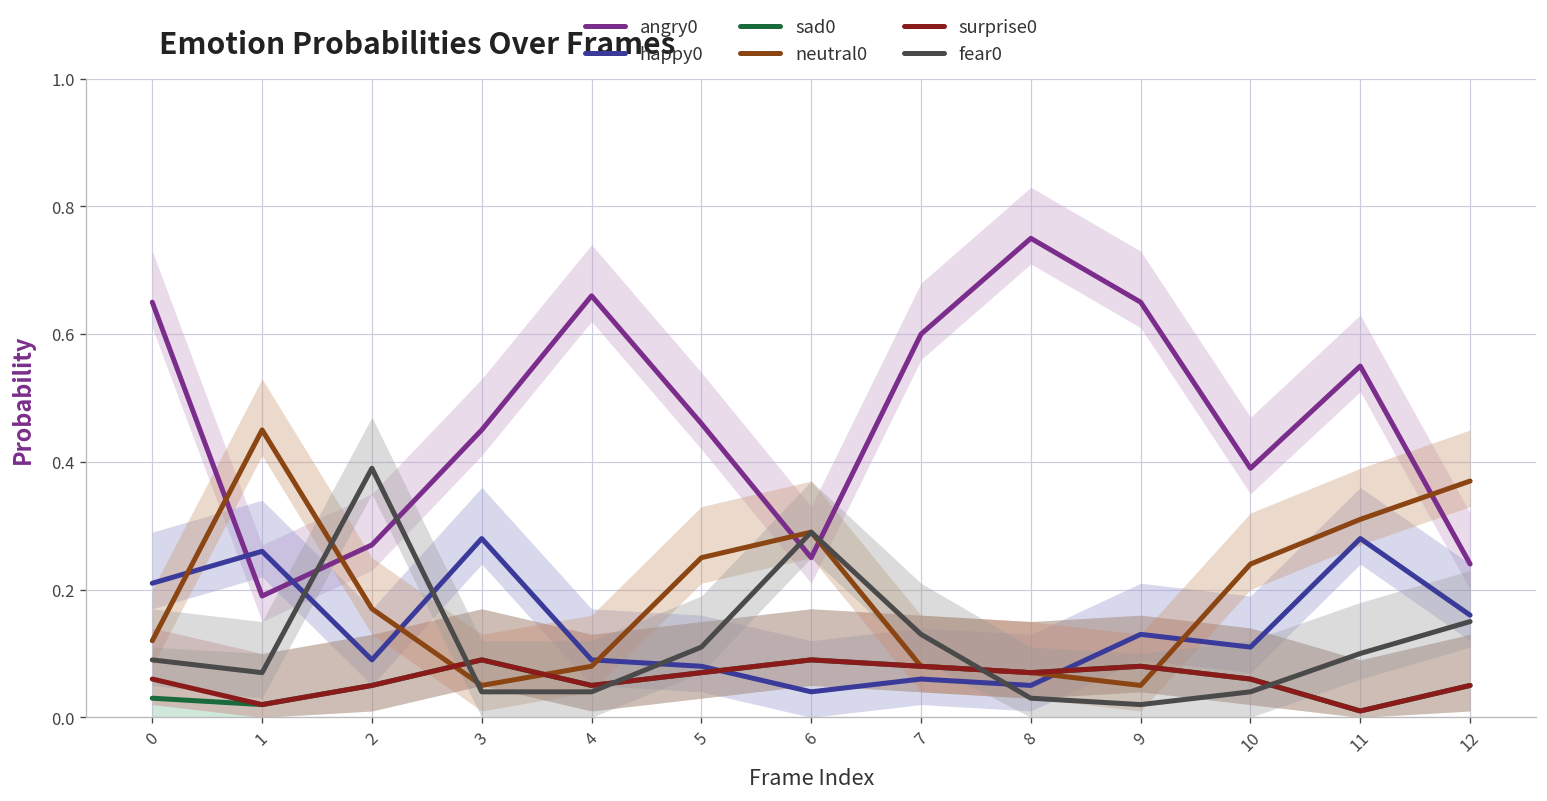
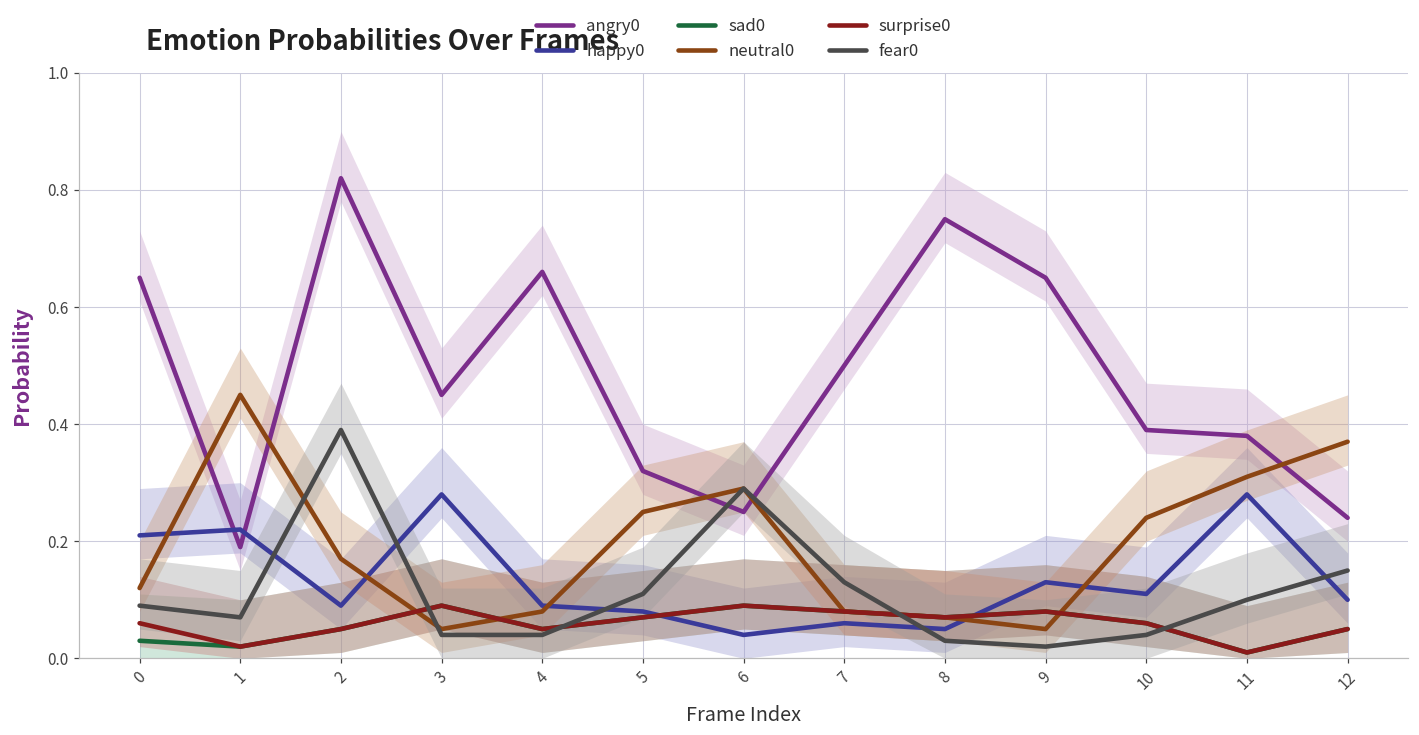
happy0, 1: 0.26 -> 0.22
angry0, 2: 0.27 -> 0.82
angry0, 5: 0.46 -> 0.32
angry0, 7: 0.6 -> 0.5
angry0, 11: 0.55 -> 0.38
happy0, 12: 0.16 -> 0.10
